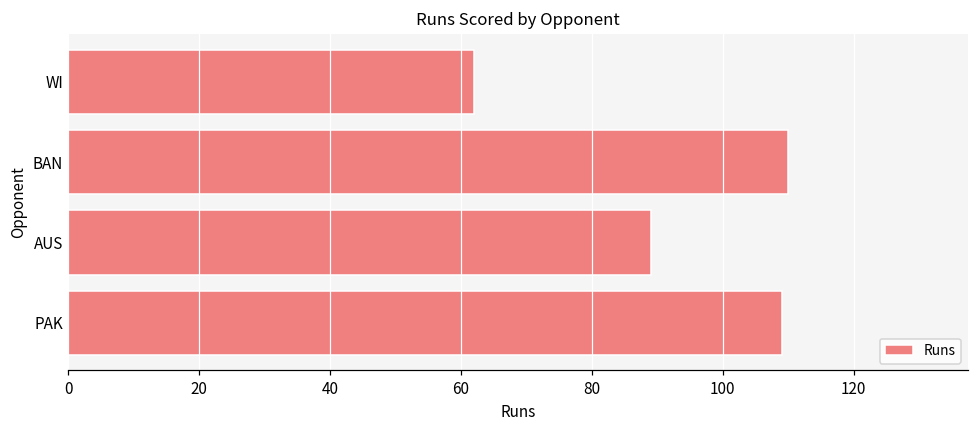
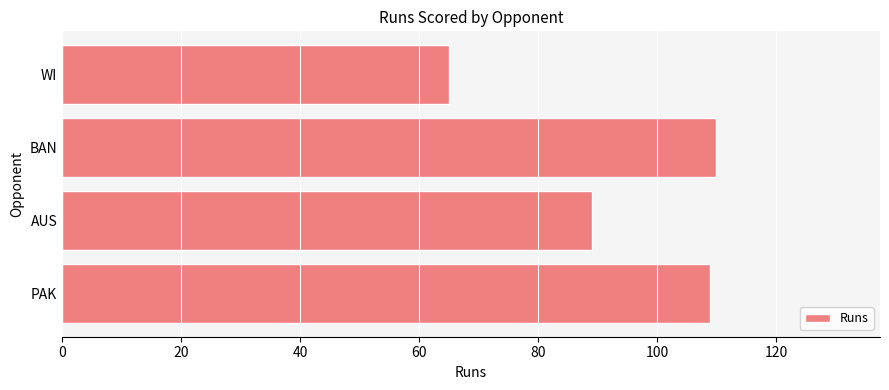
WI: 62 -> 65
